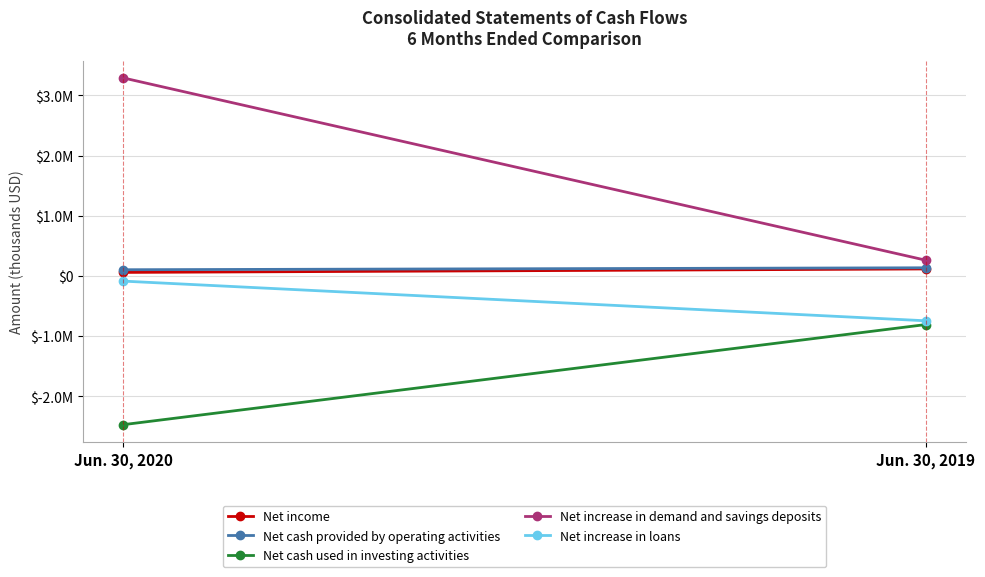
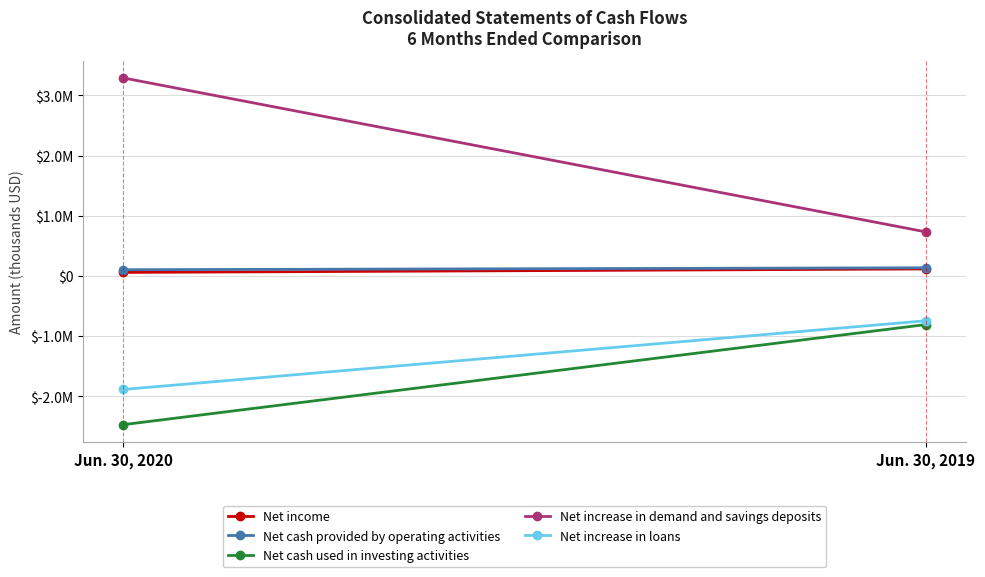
Net increase in loans, Jun. 30, 2020: $-100000 -> $-1900000
Net increase in demand and savings deposits, Jun. 30, 2019: $300000 -> $700000
